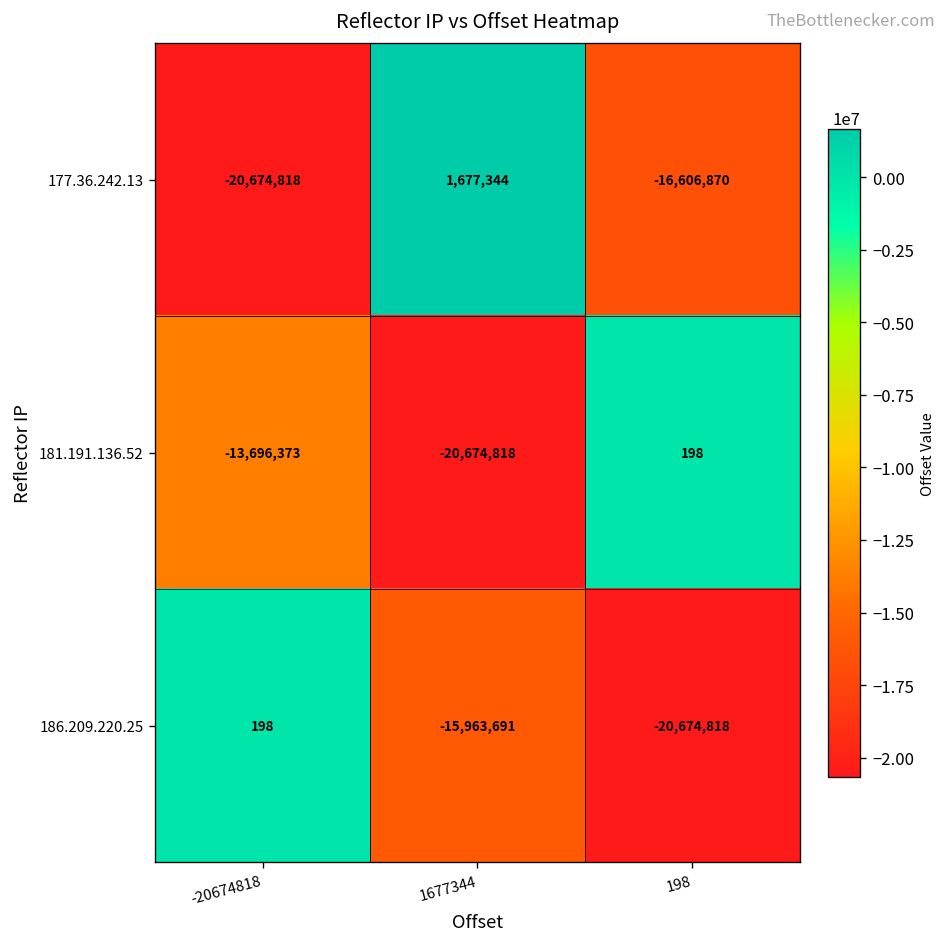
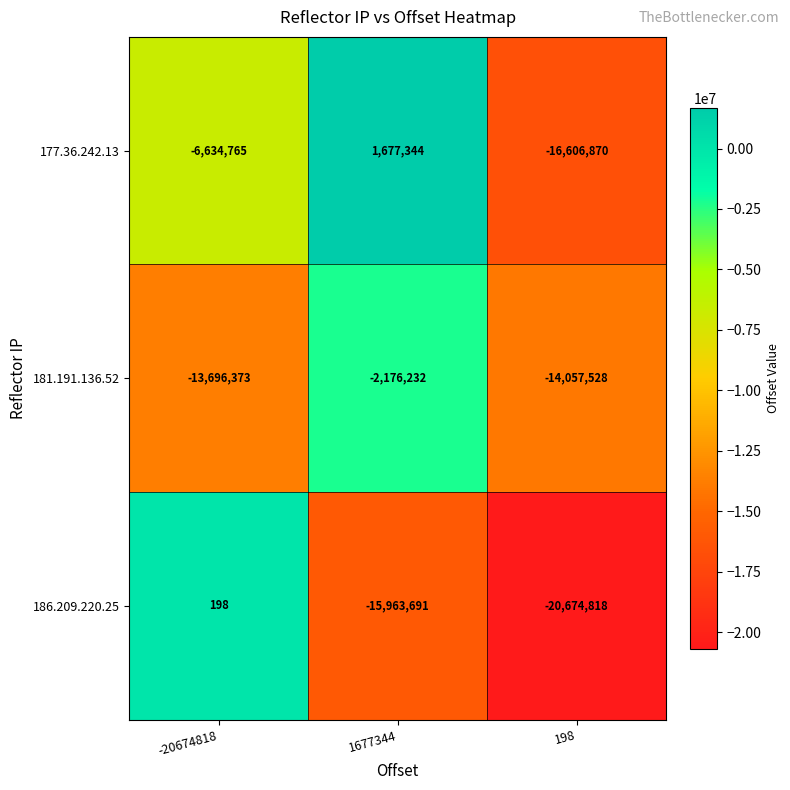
177.36.242.13, -20674818: -20,674,818 -> -6,634,765
181.191.136.52, 1677344: -20,674,818 -> -2,176,232
181.191.136.52, 198: 198 -> -14,057,528
